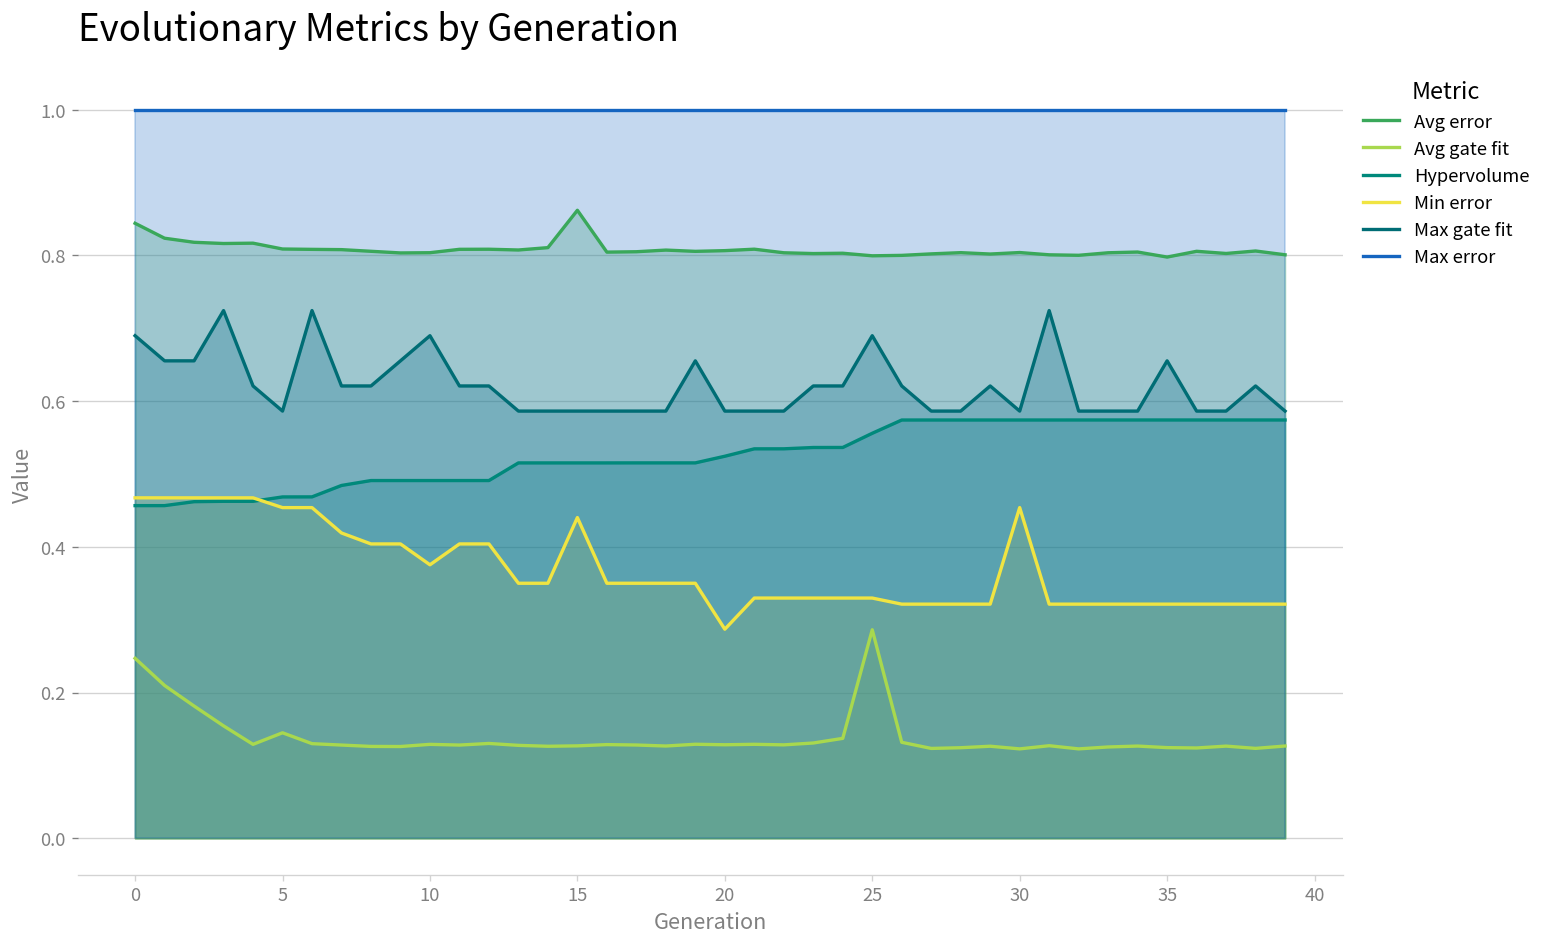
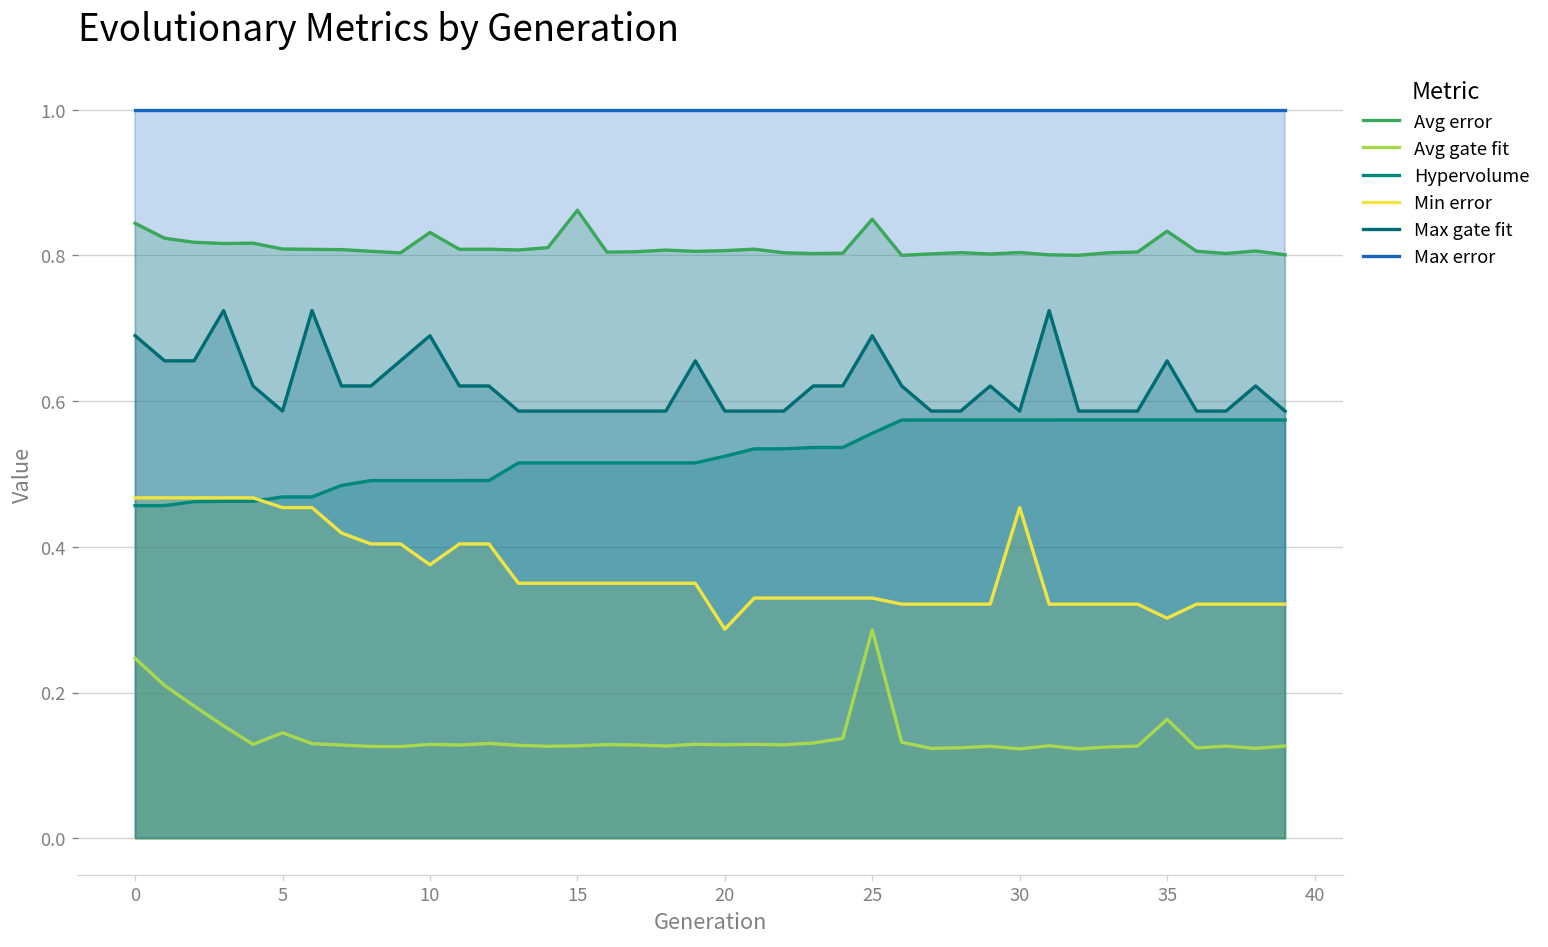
Avg error, 10: 0.80 -> 0.83
Min error, 15: 0.44 -> 0.35
Avg error, 25: 0.80 -> 0.85
Avg error, 35: 0.80 -> 0.83
Avg gate fit, 35: 0.12 -> 0.16
Min error, 35: 0.32 -> 0.30
